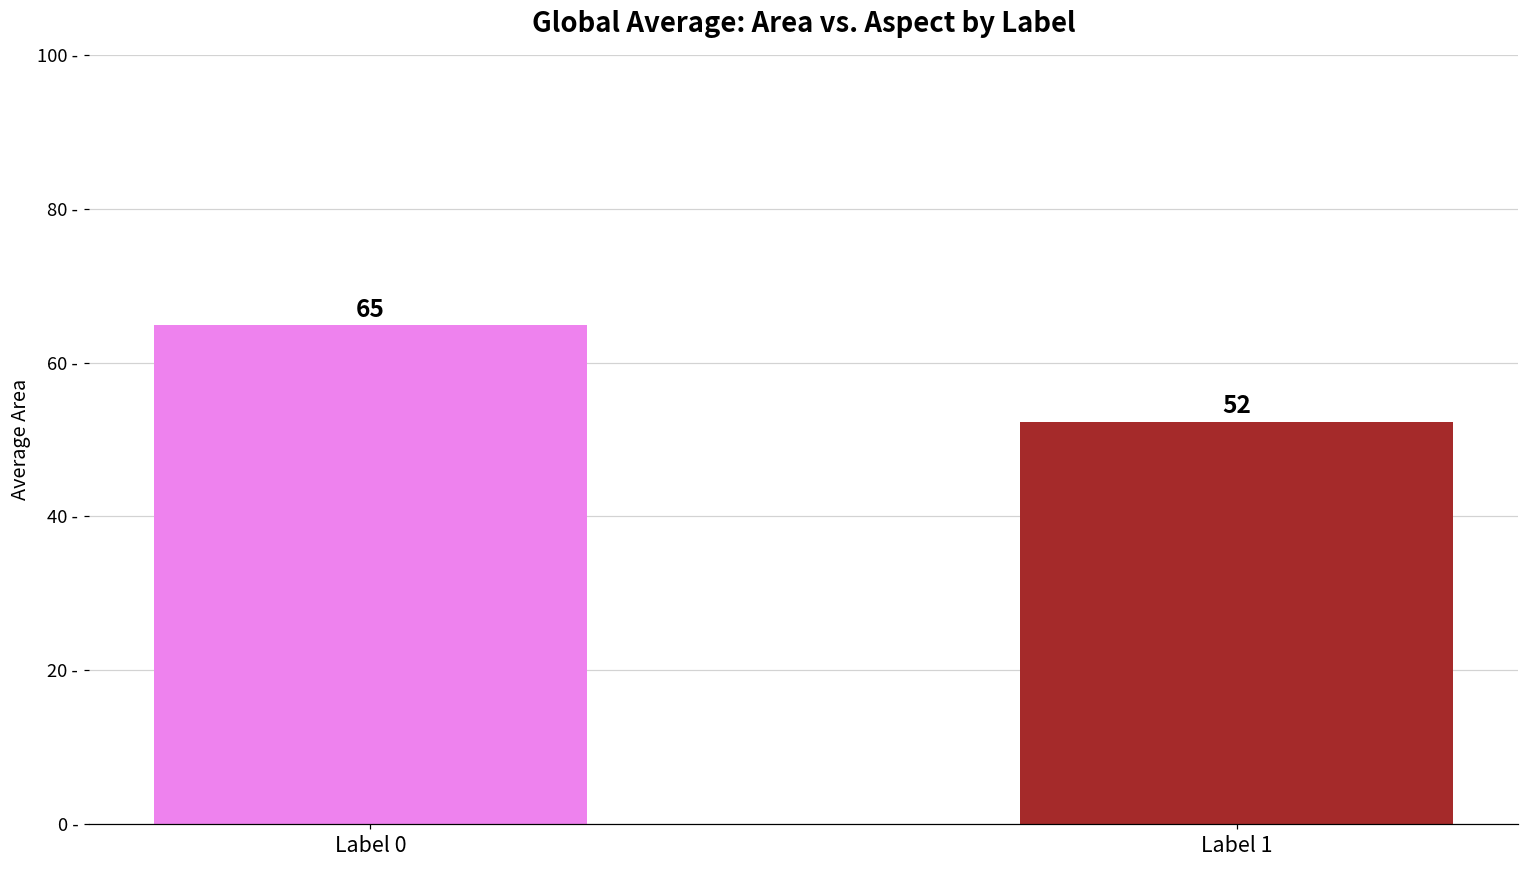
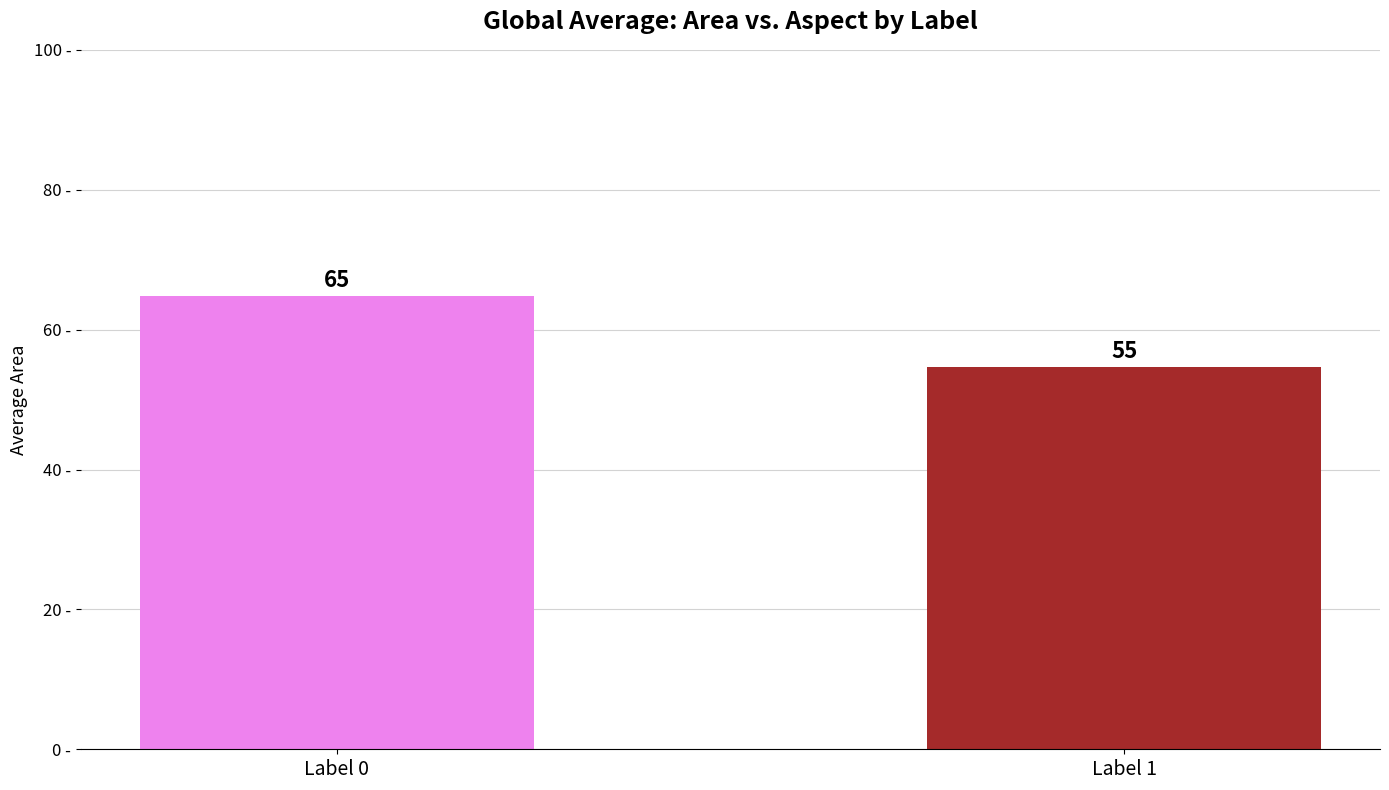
Label 1: 52 -> 55
